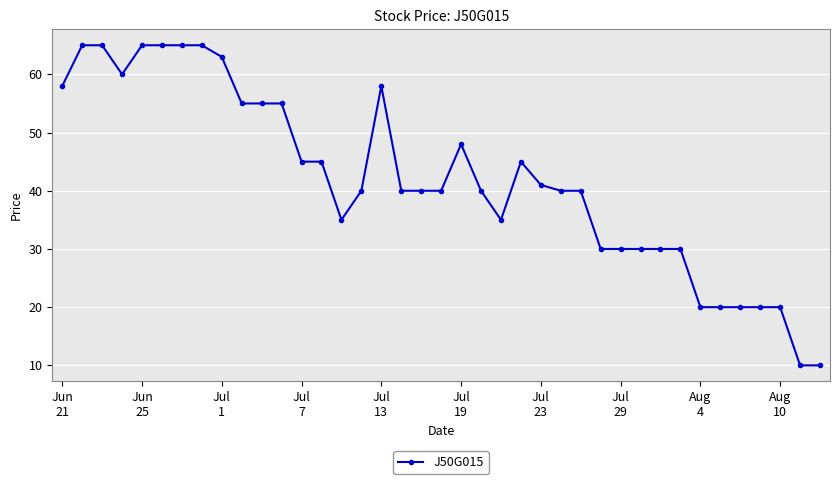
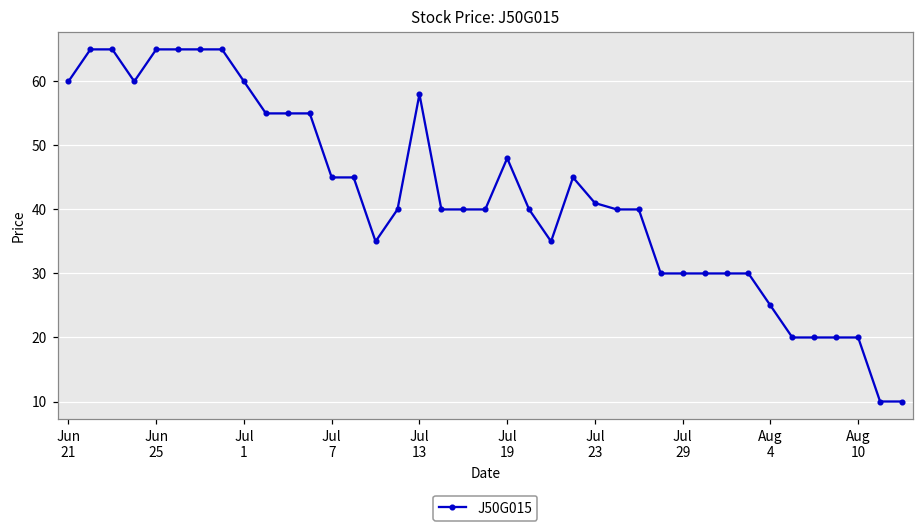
Jun 21: 58 -> 60
Jul 1: 63 -> 60
Aug 4: 20 -> 25
